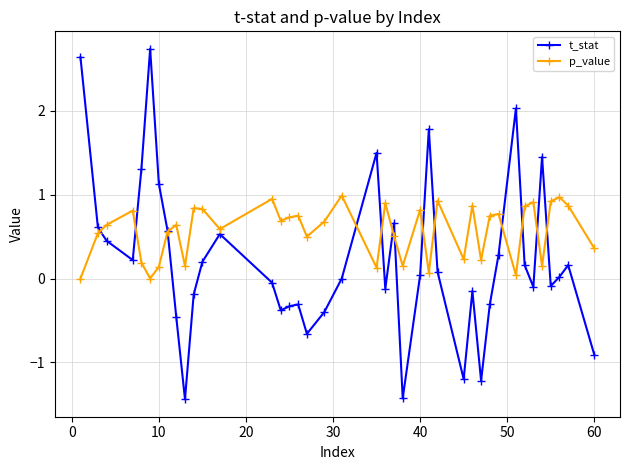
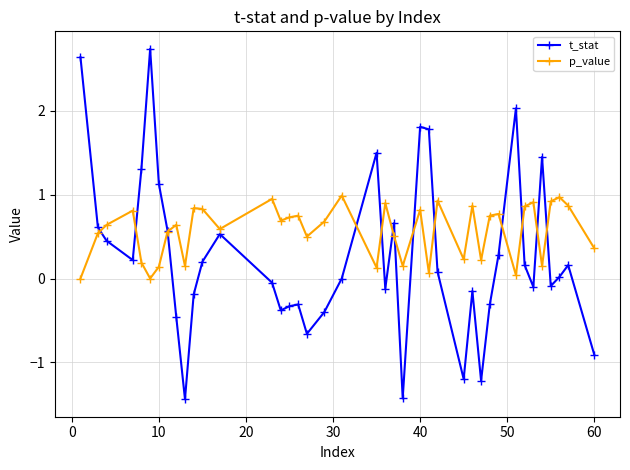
t_stat, 40: 0.0 -> 1.8
